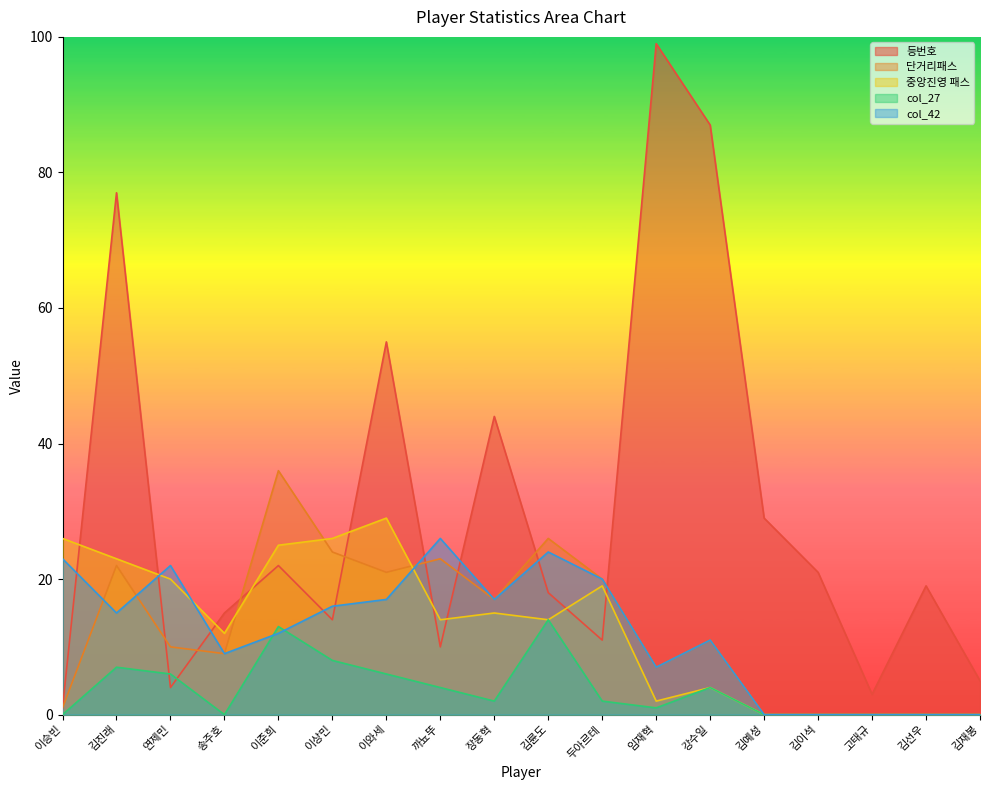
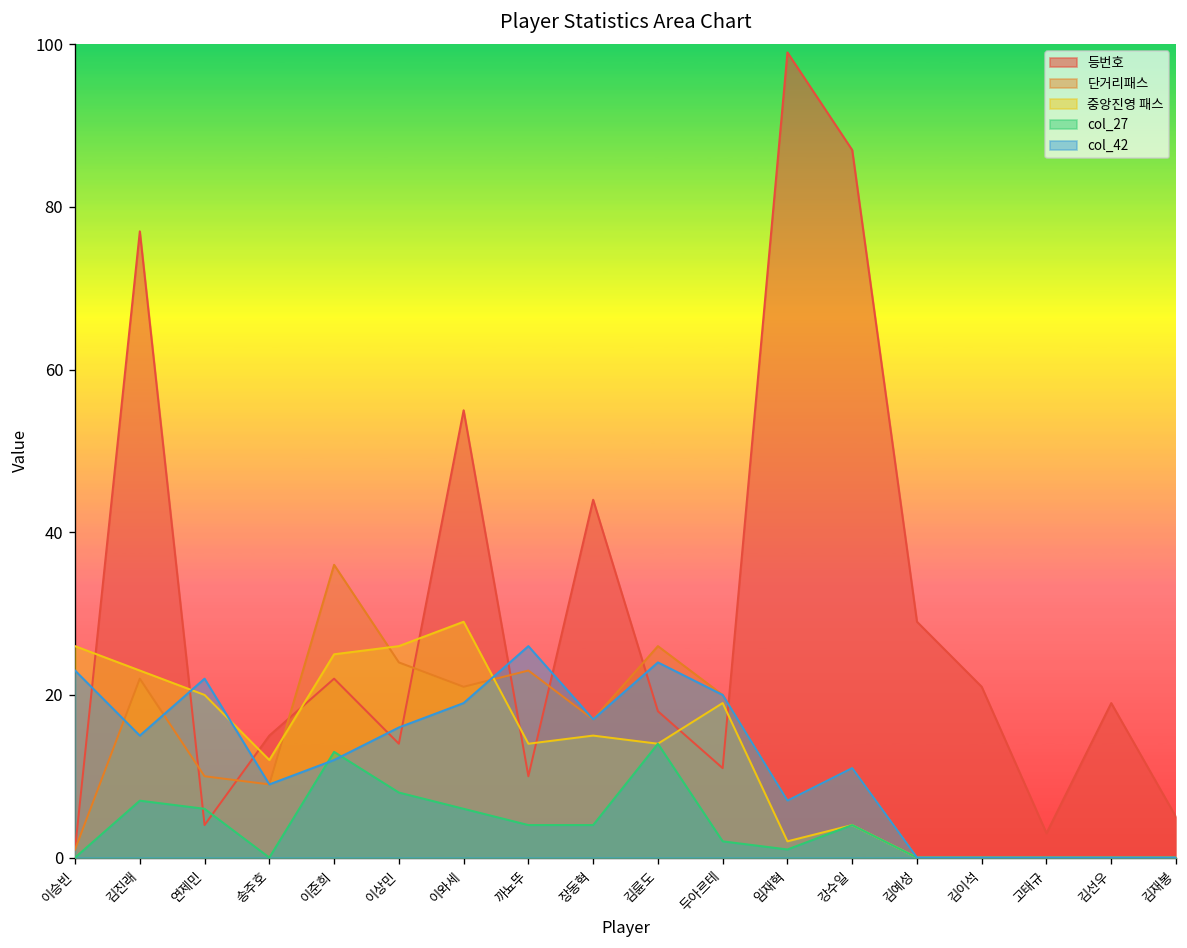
col_42, 이와세: 17 -> 19
col_27, 장동혁: 2 -> 4
